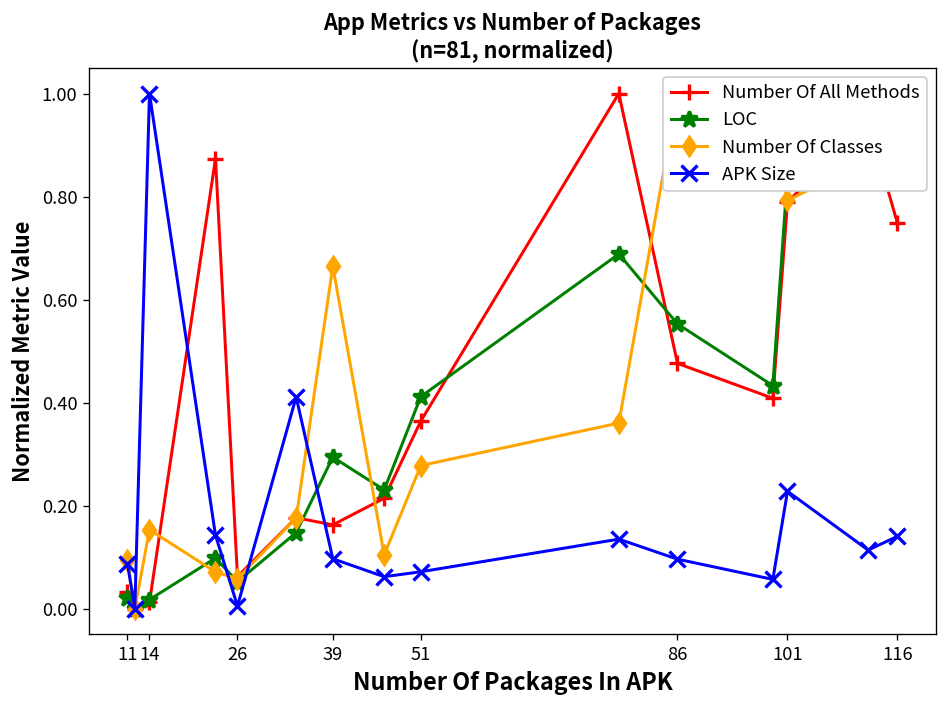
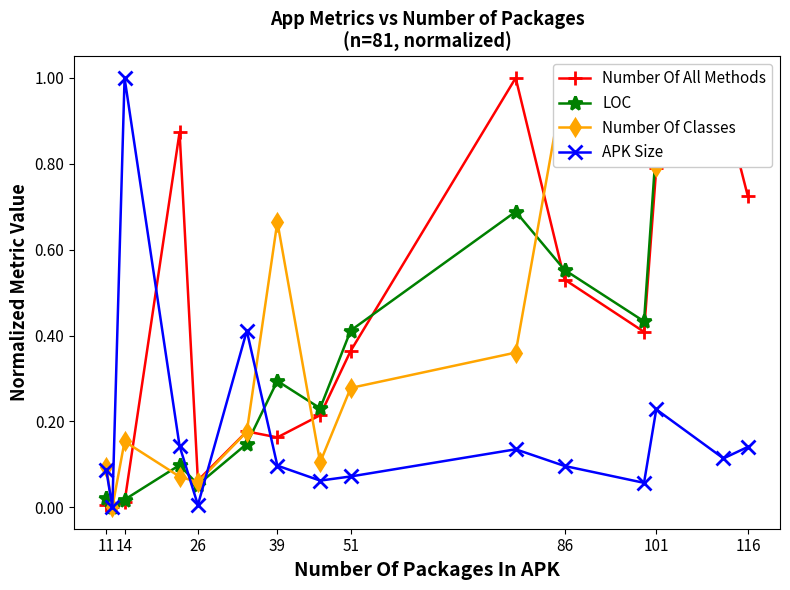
Number Of All Methods, 11: 0.03 -> 0.01
Number Of All Methods, 86: 0.48 -> 0.53
Number Of All Methods, 116: 0.75 -> 0.72
